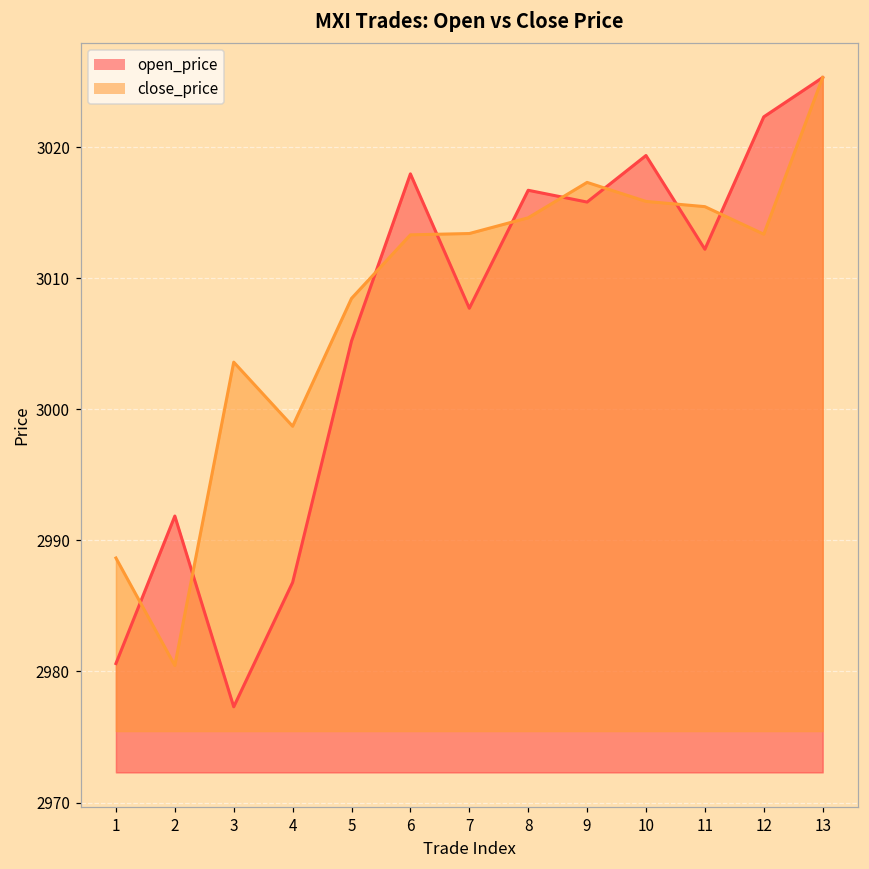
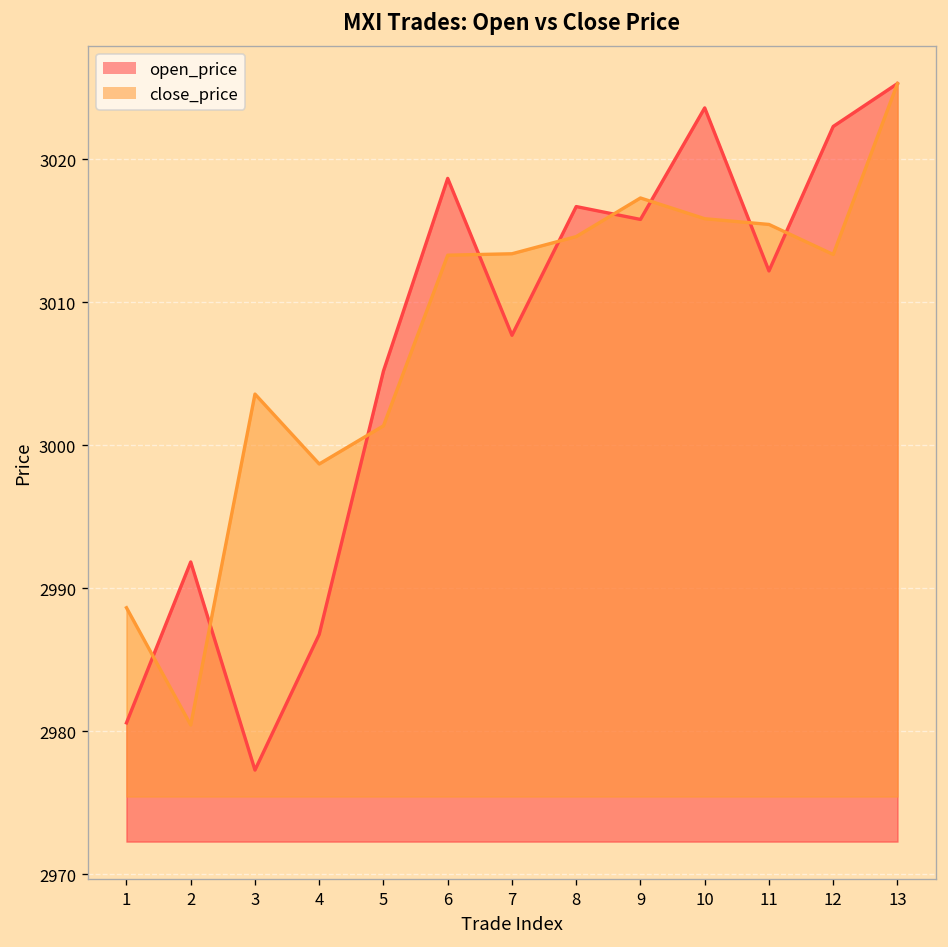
close_price, 5: 3008.5 -> 3001.4
open_price, 6: 3018.0 -> 3018.7
open_price, 10: 3019.4 -> 3023.6
